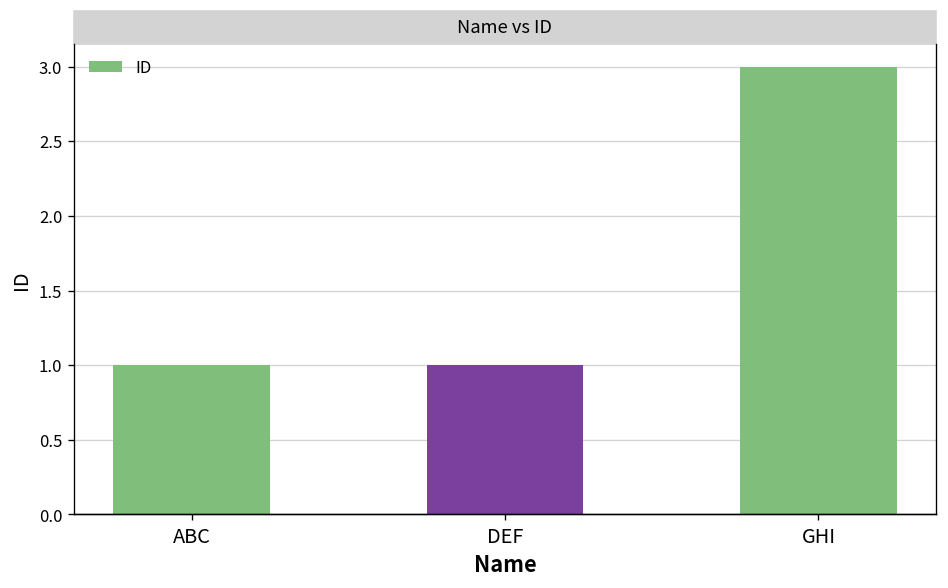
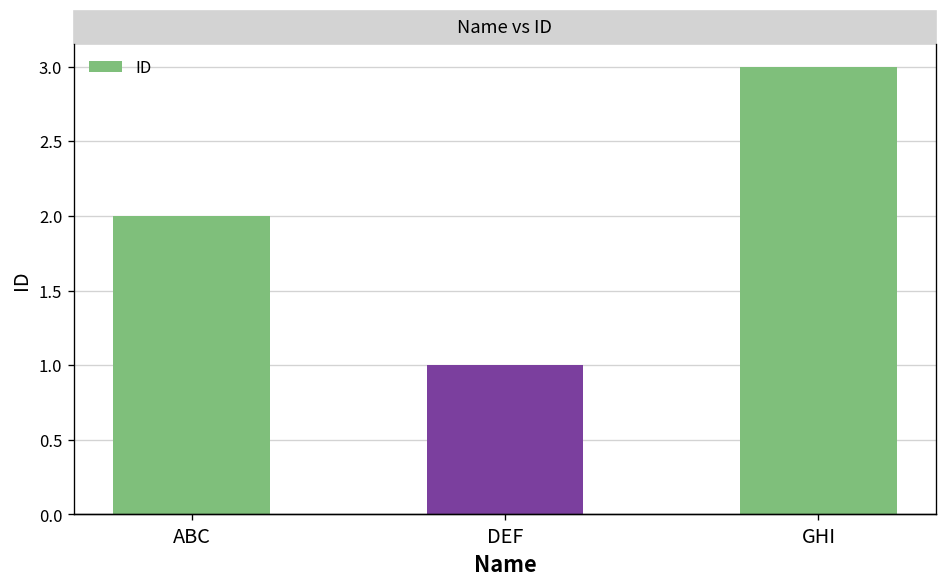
ABC: 1 -> 2
